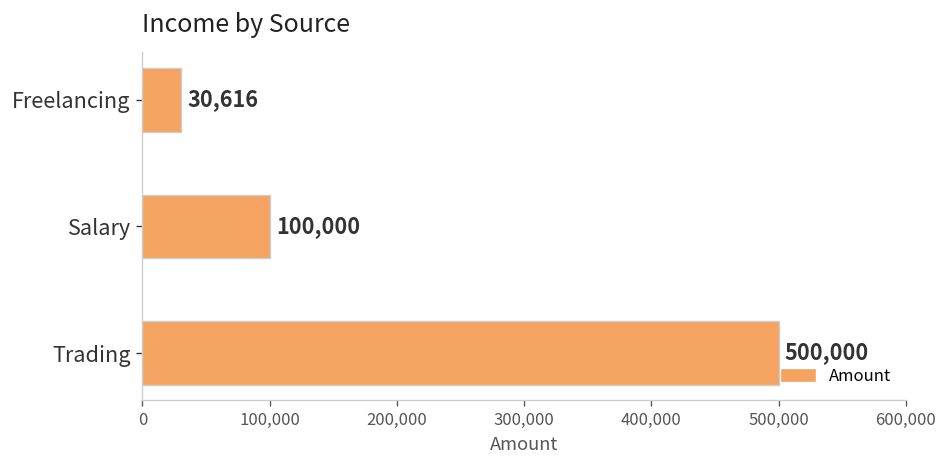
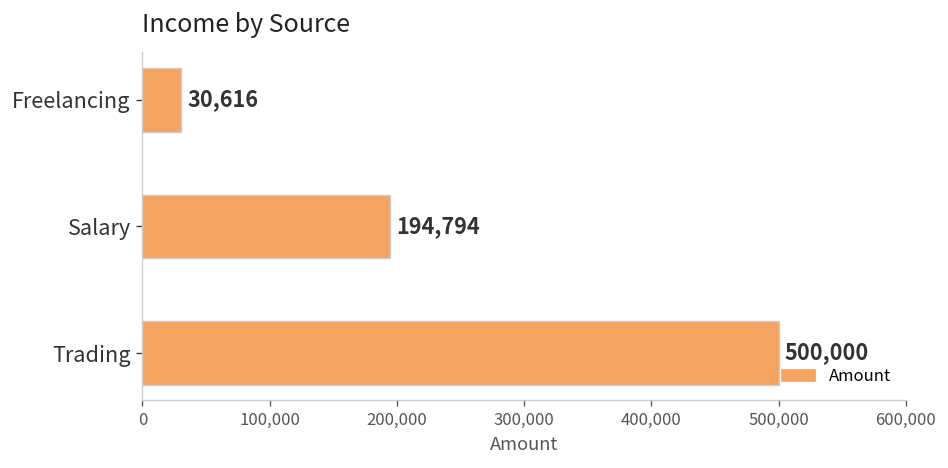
Salary: 100,000 -> 194,794
